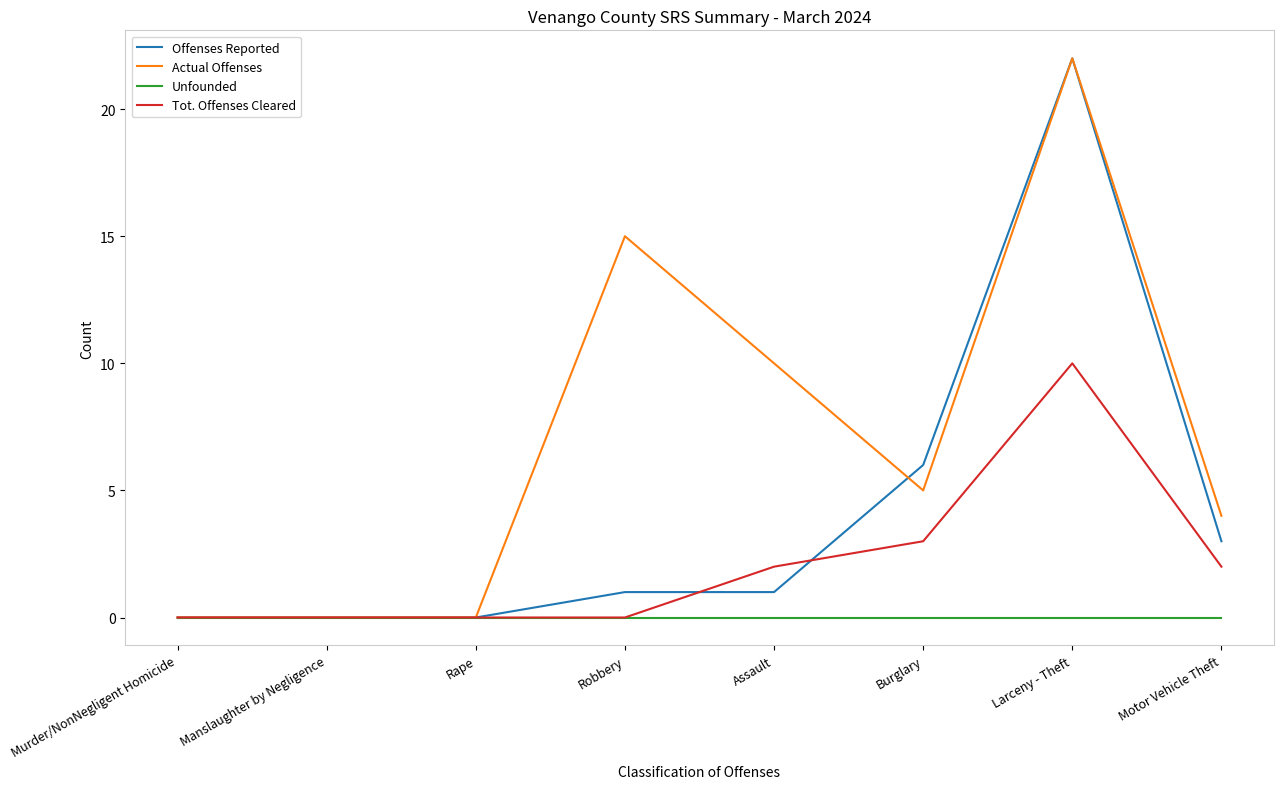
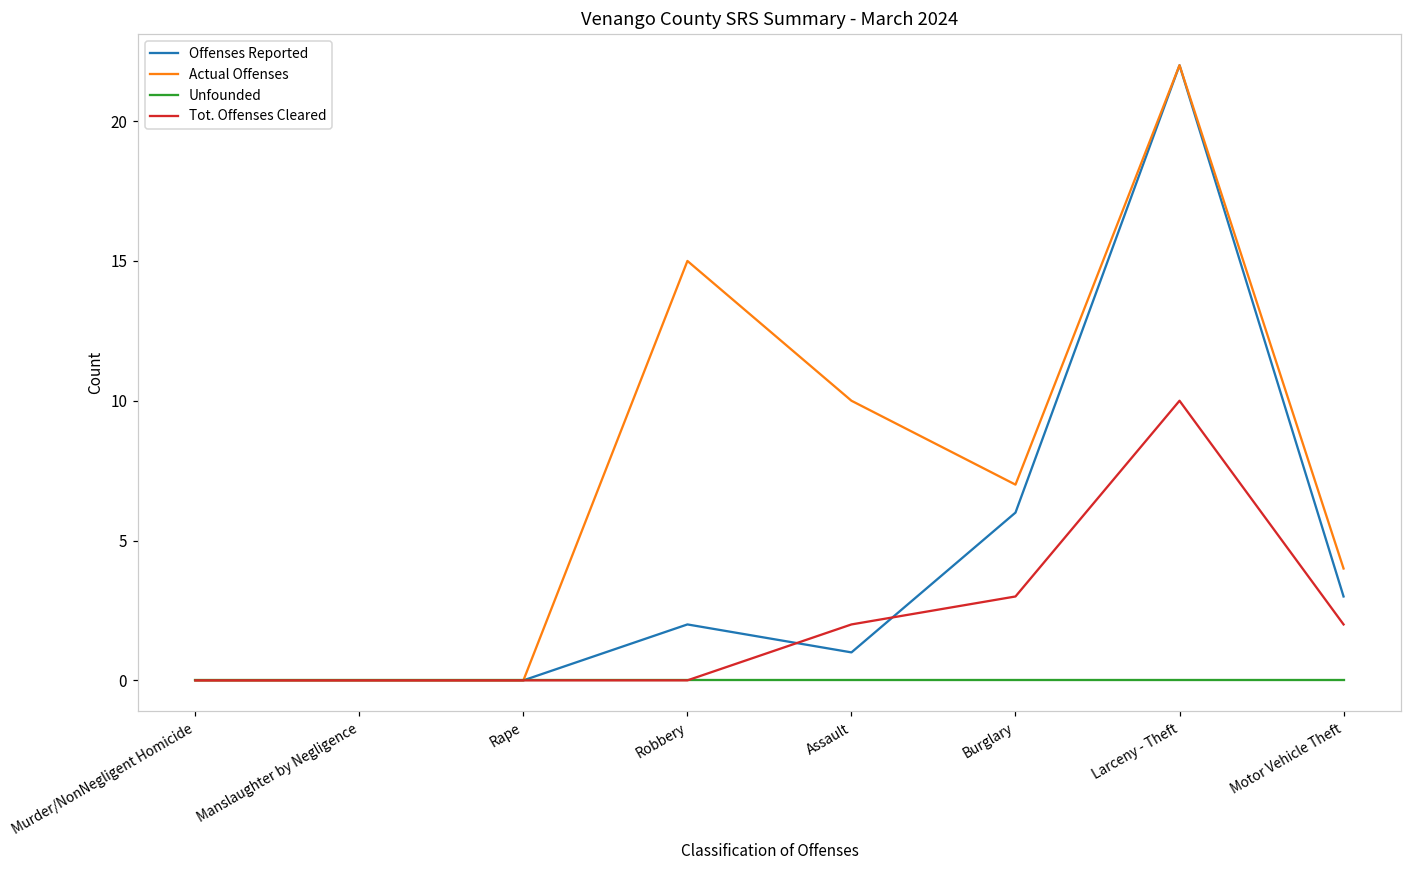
Offenses Reported, Robbery: 1 -> 2
Actual Offenses, Burglary: 5 -> 7
